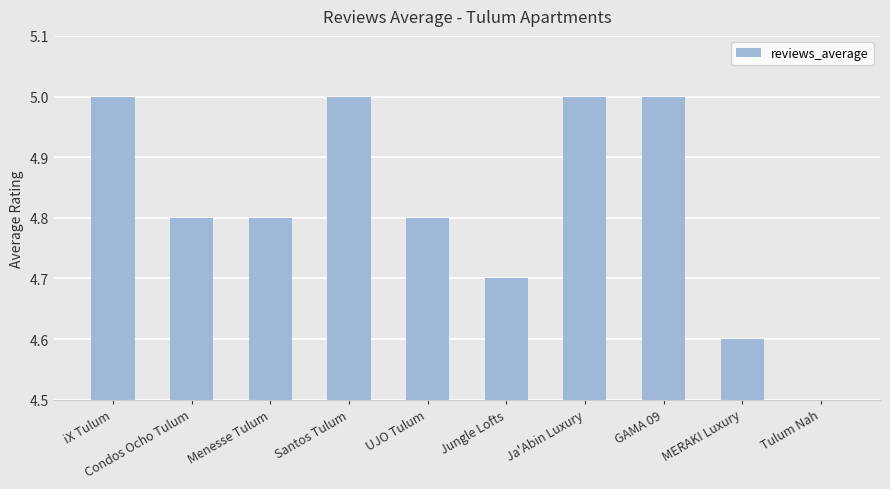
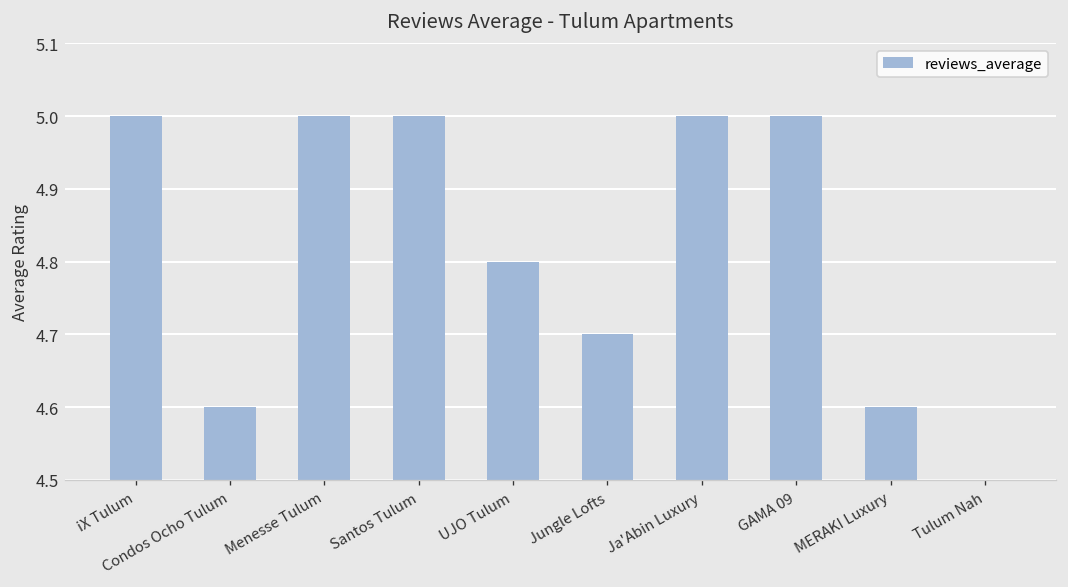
Condos Ocho Tulum: 4.8 -> 4.6
Menesse Tulum: 4.8 -> 5.0
